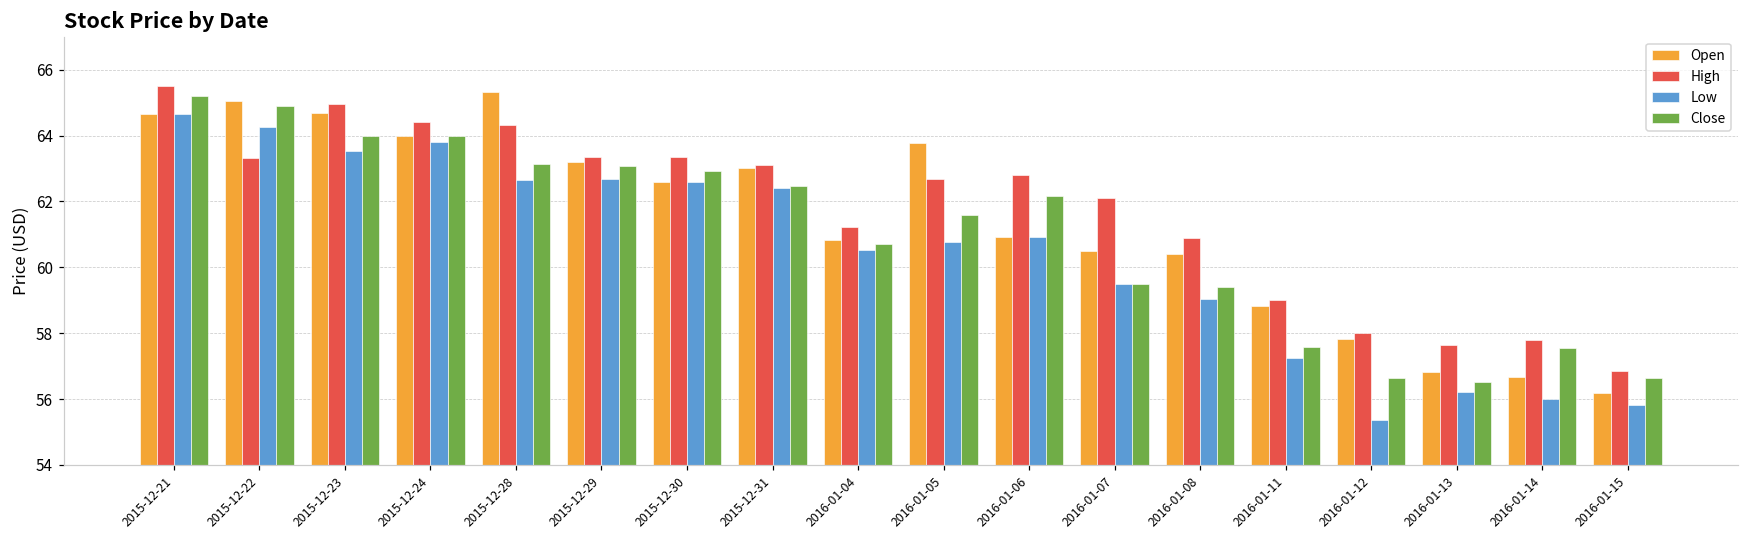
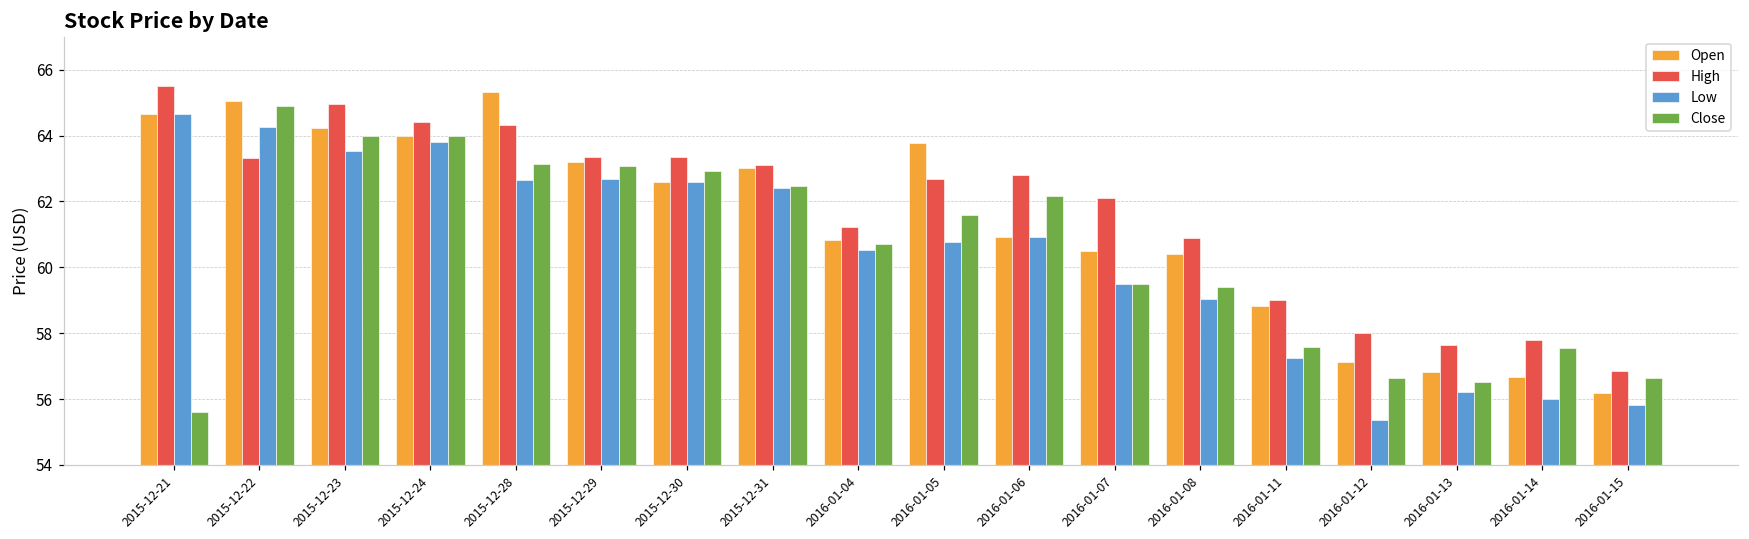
Close, 2015-12-21: 65.2 -> 55.6
Open, 2015-12-23: 64.7 -> 64.2
Open, 2016-01-12: 57.8 -> 57.1
